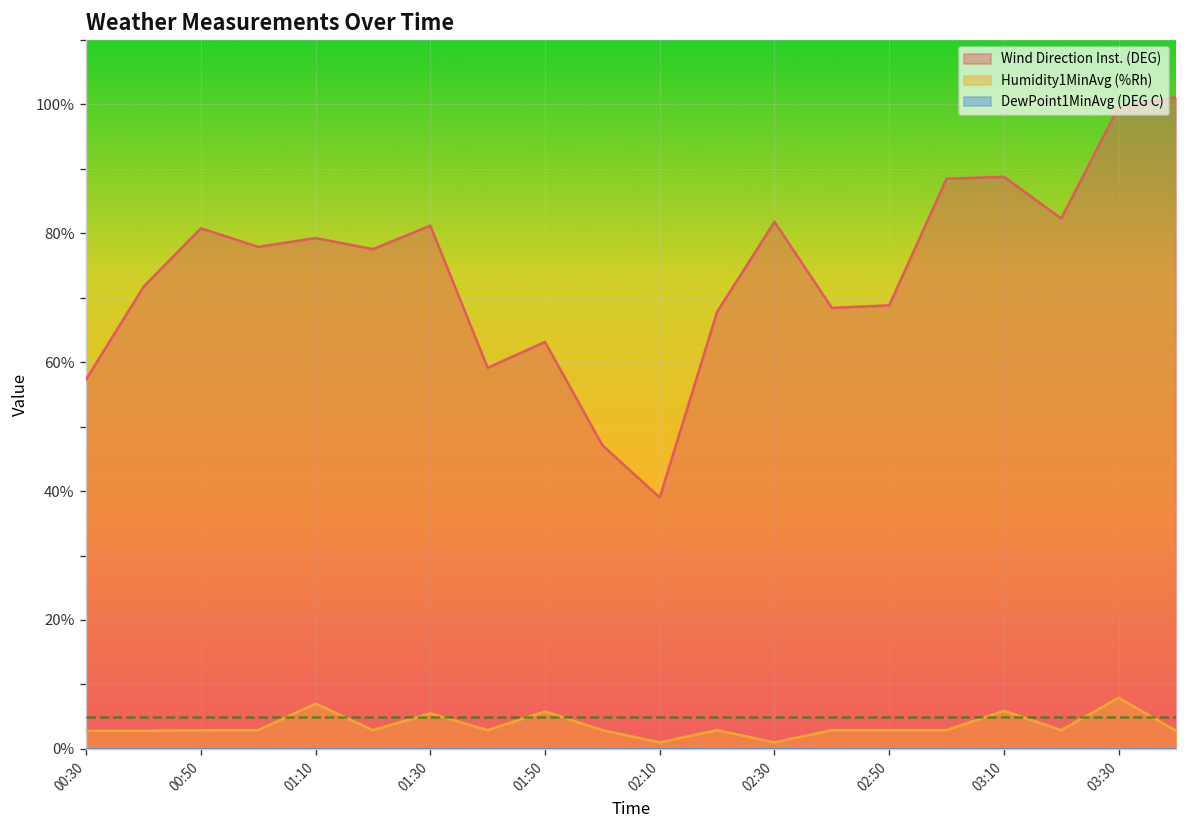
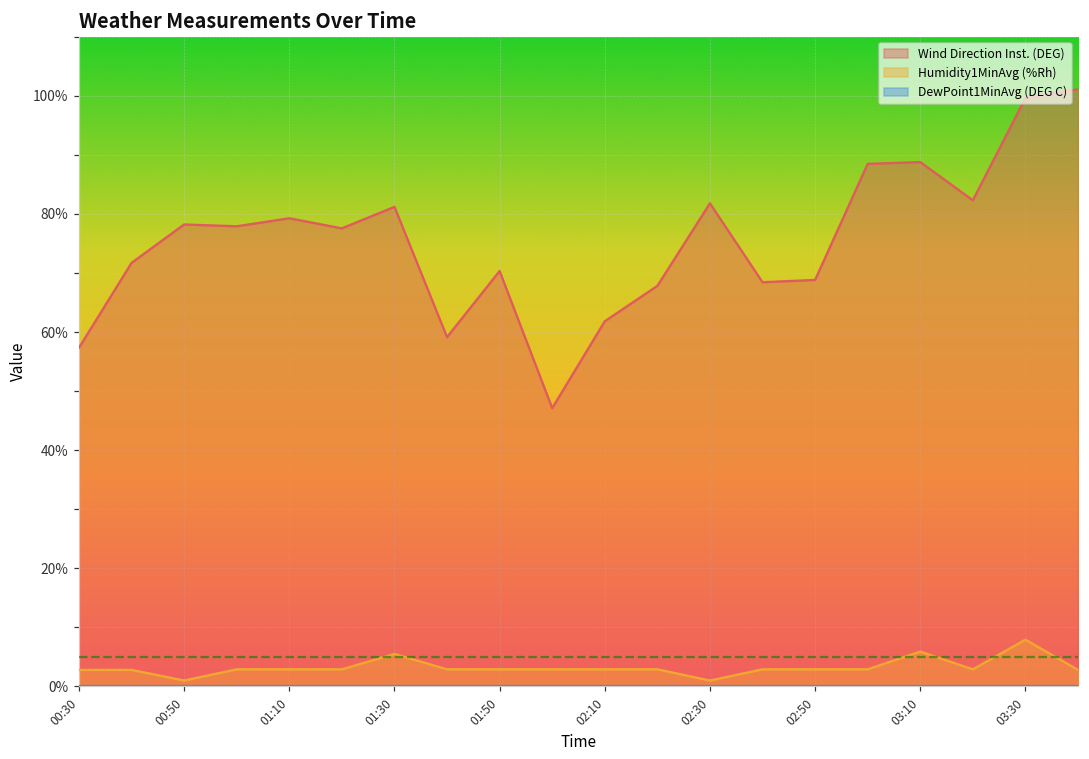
Wind Direction Inst. (DEG), 00:50: 81% -> 78%
Humidity1MinAvg (%Rh), 00:50: 3% -> 1%
Humidity1MinAvg (%Rh), 01:10: 7% -> 3%
Wind Direction Inst. (DEG), 01:50: 63% -> 70%
Humidity1MinAvg (%Rh), 01:50: 6% -> 3%
Wind Direction Inst. (DEG), 02:10: 39% -> 62%
Humidity1MinAvg (%Rh), 02:10: 1% -> 3%
